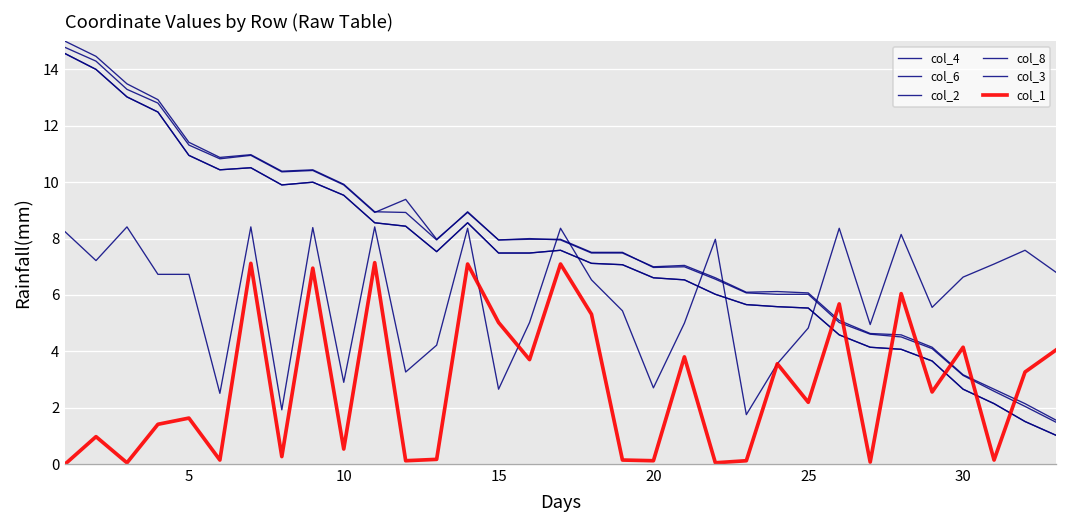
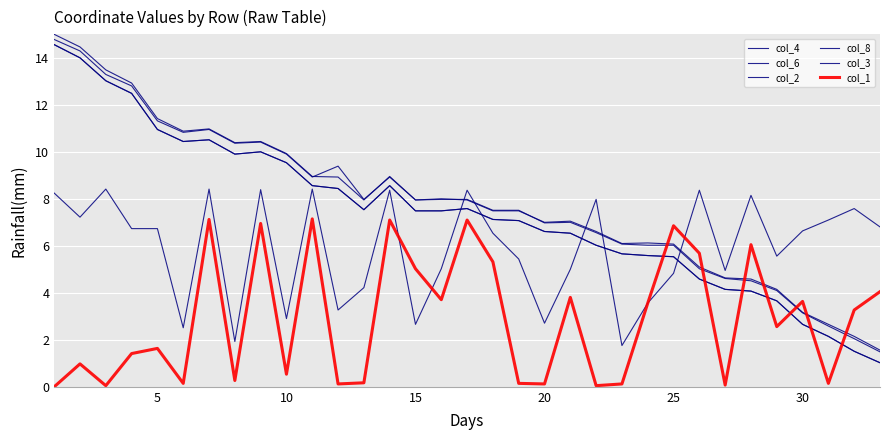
col_1, 25: 2.2 -> 6.9
col_1, 30: 4.1 -> 3.6
